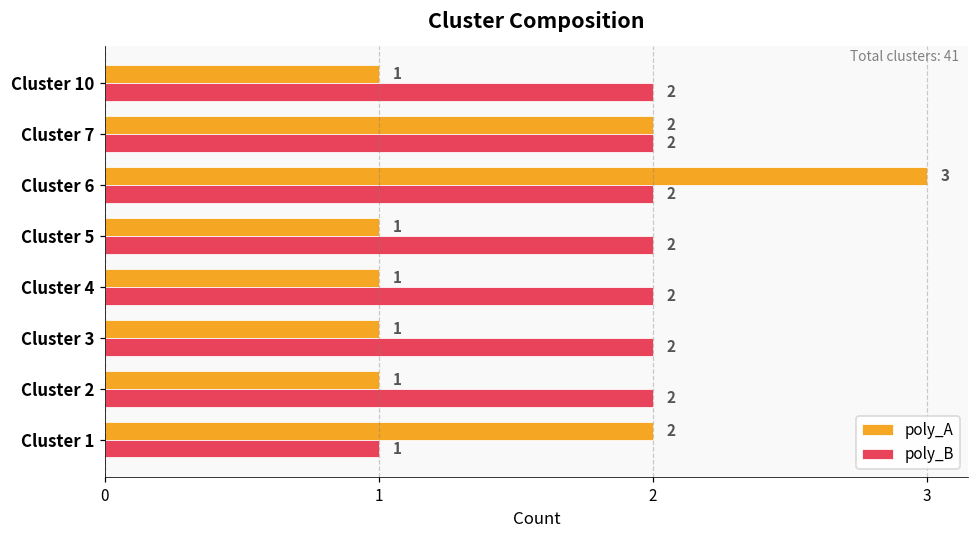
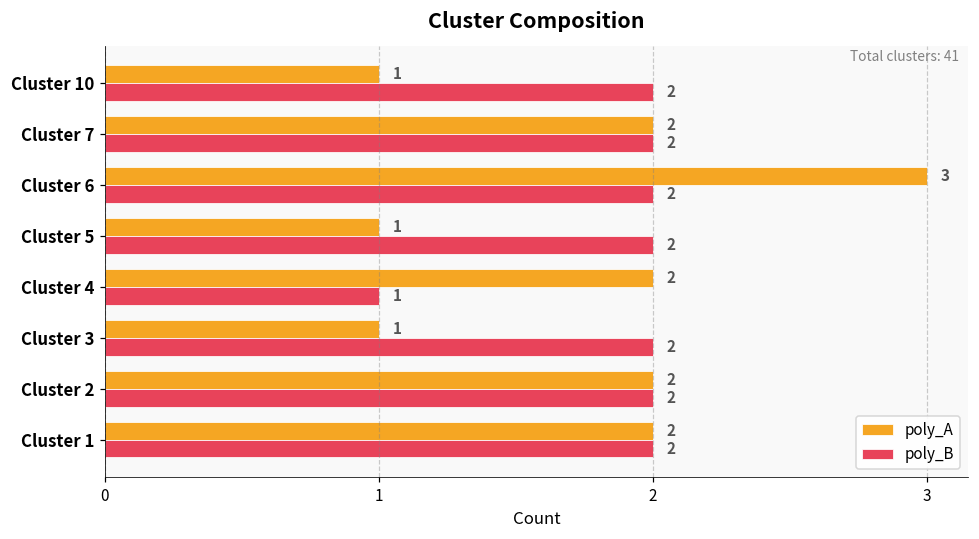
poly_A, Cluster 4: 1 -> 2
poly_B, Cluster 4: 2 -> 1
poly_A, Cluster 2: 1 -> 2
poly_B, Cluster 1: 1 -> 2
